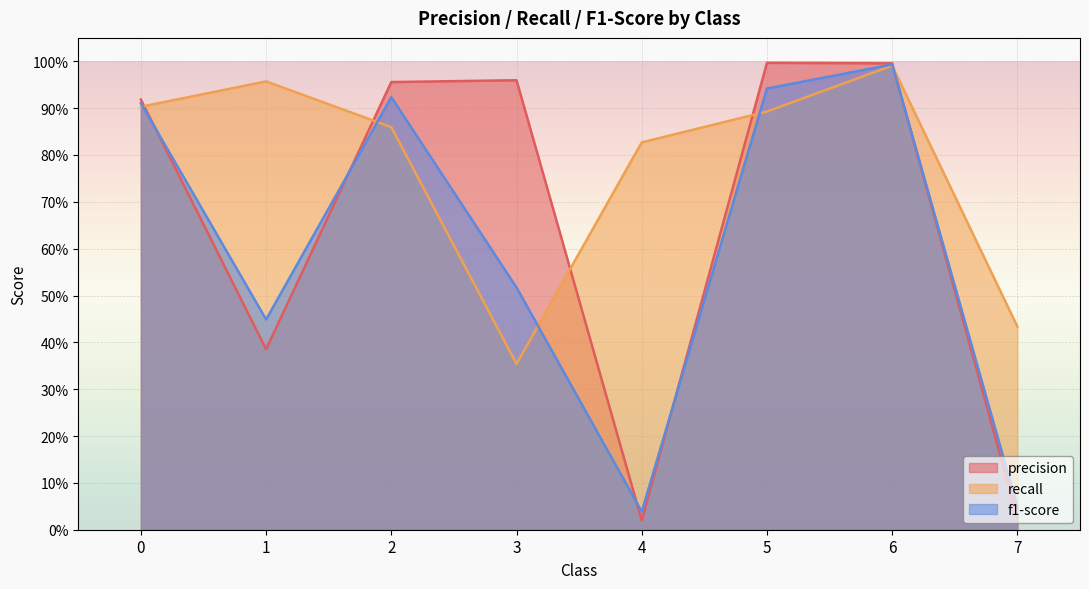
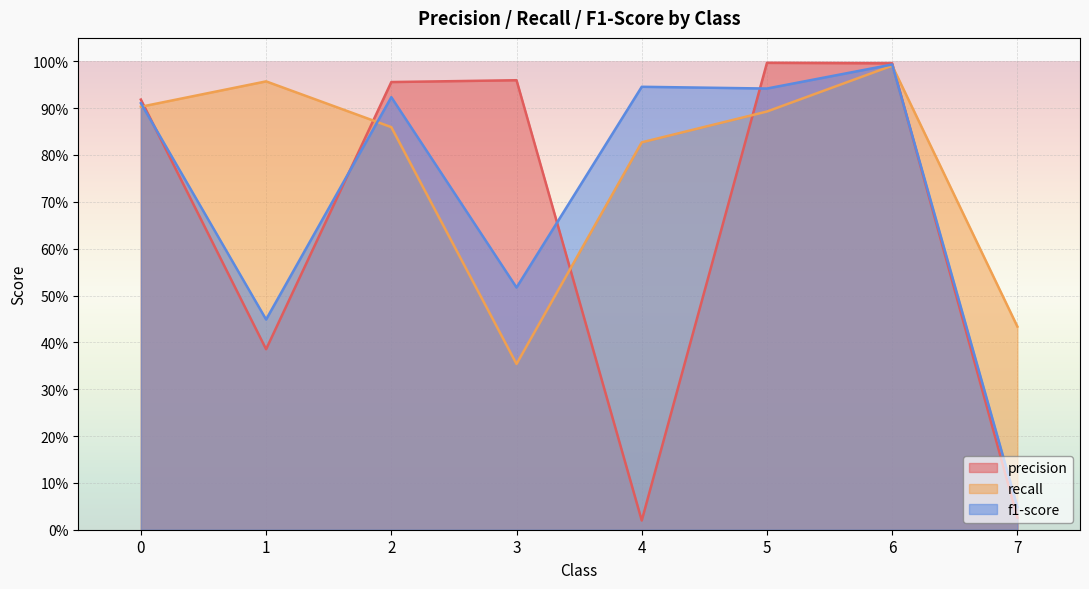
f1-score, 4: 4% -> 95%
